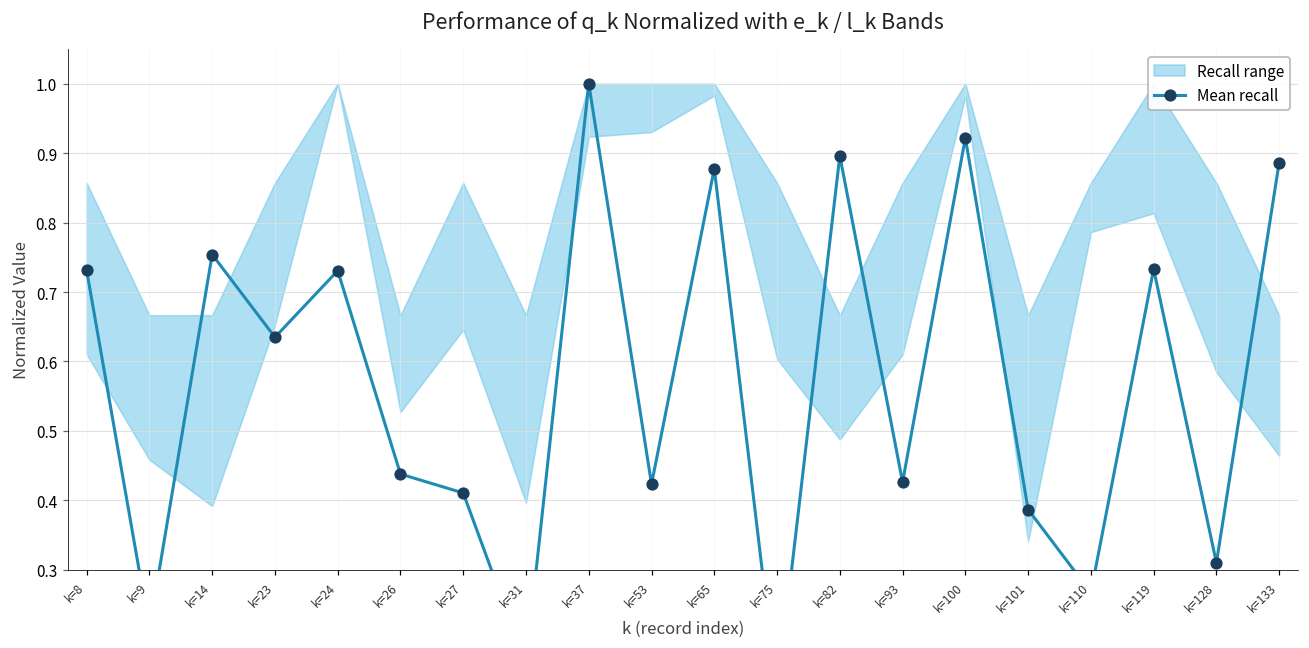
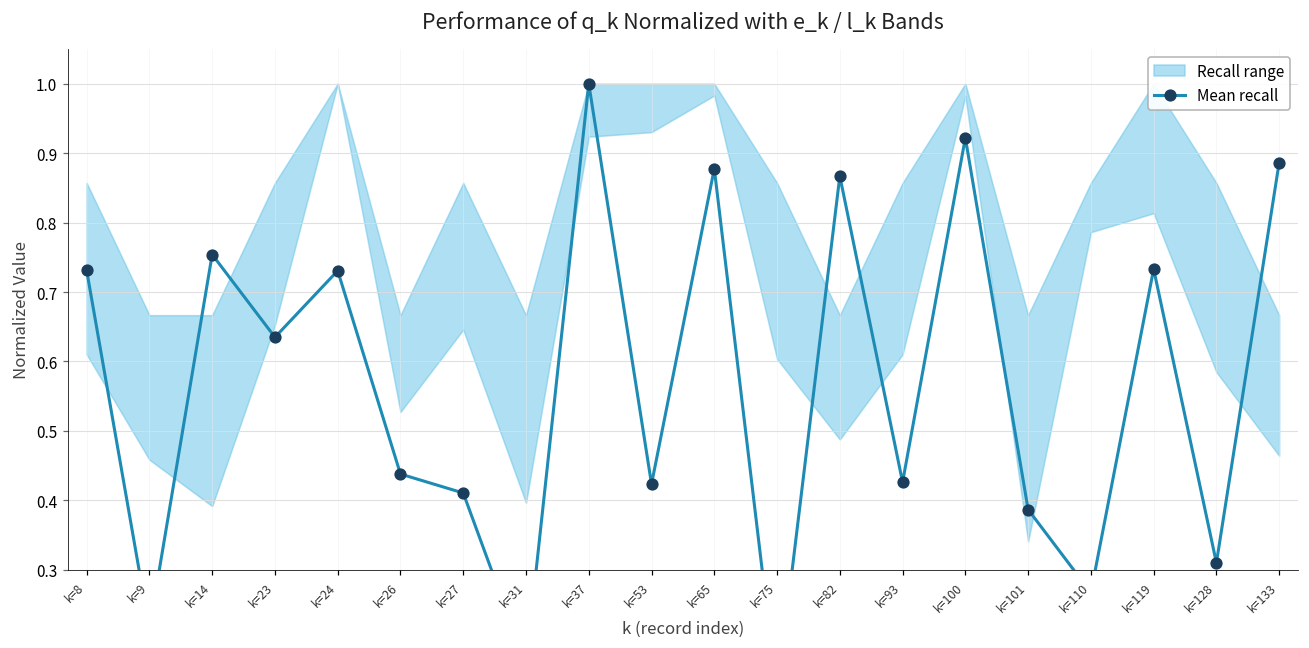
Mean recall, k=82: 0.90 -> 0.87
